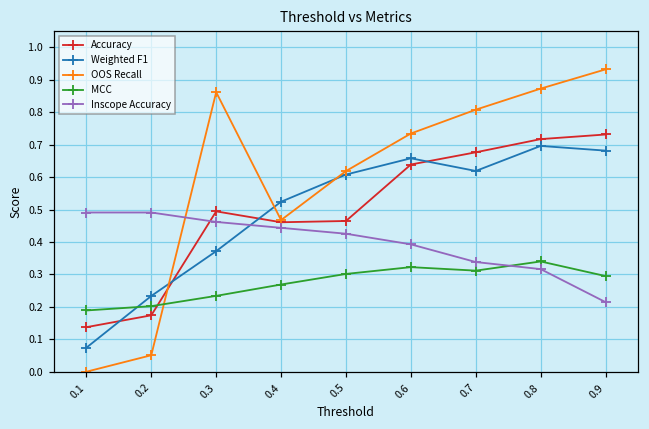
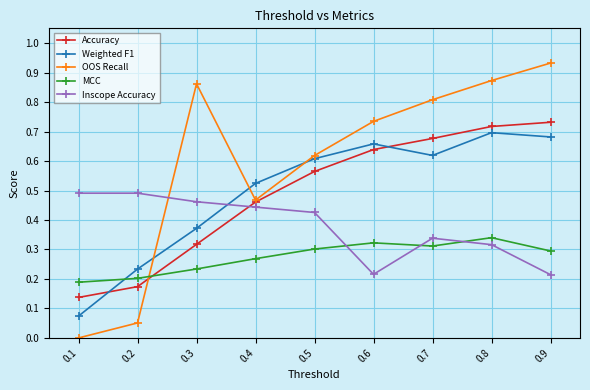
Accuracy, 0.3: 0.49 -> 0.32
Accuracy, 0.5: 0.46 -> 0.56
Inscope Accuracy, 0.6: 0.39 -> 0.22
